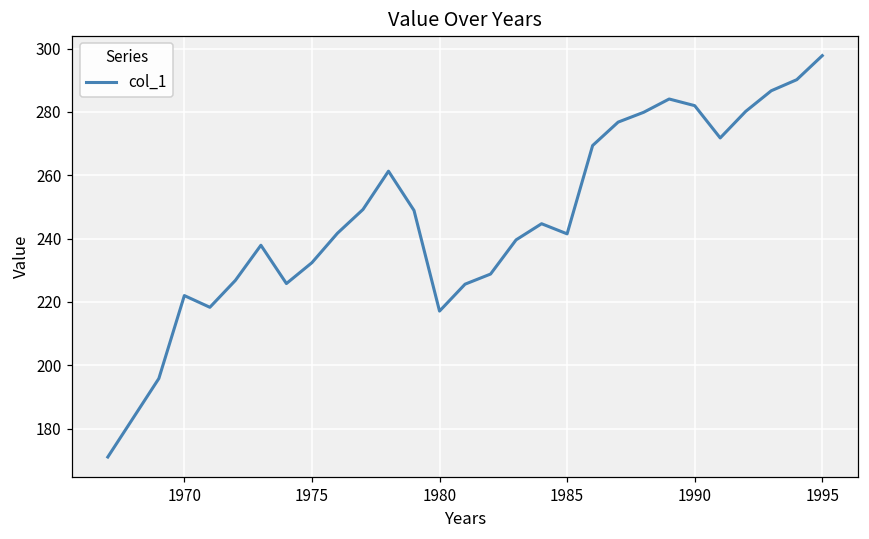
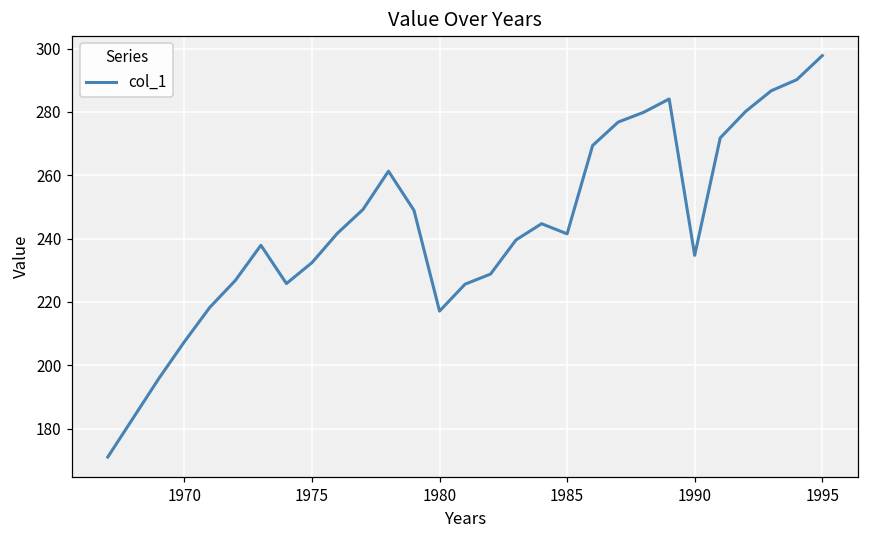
1970: 222 -> 207
1990: 282 -> 235
